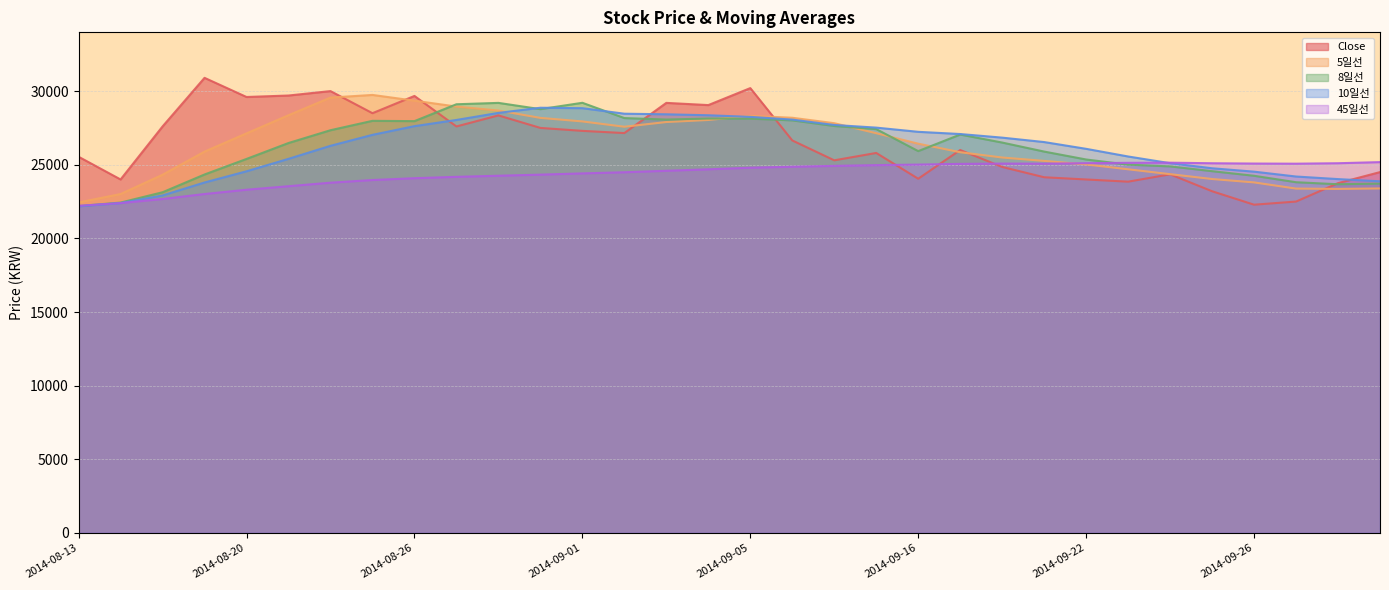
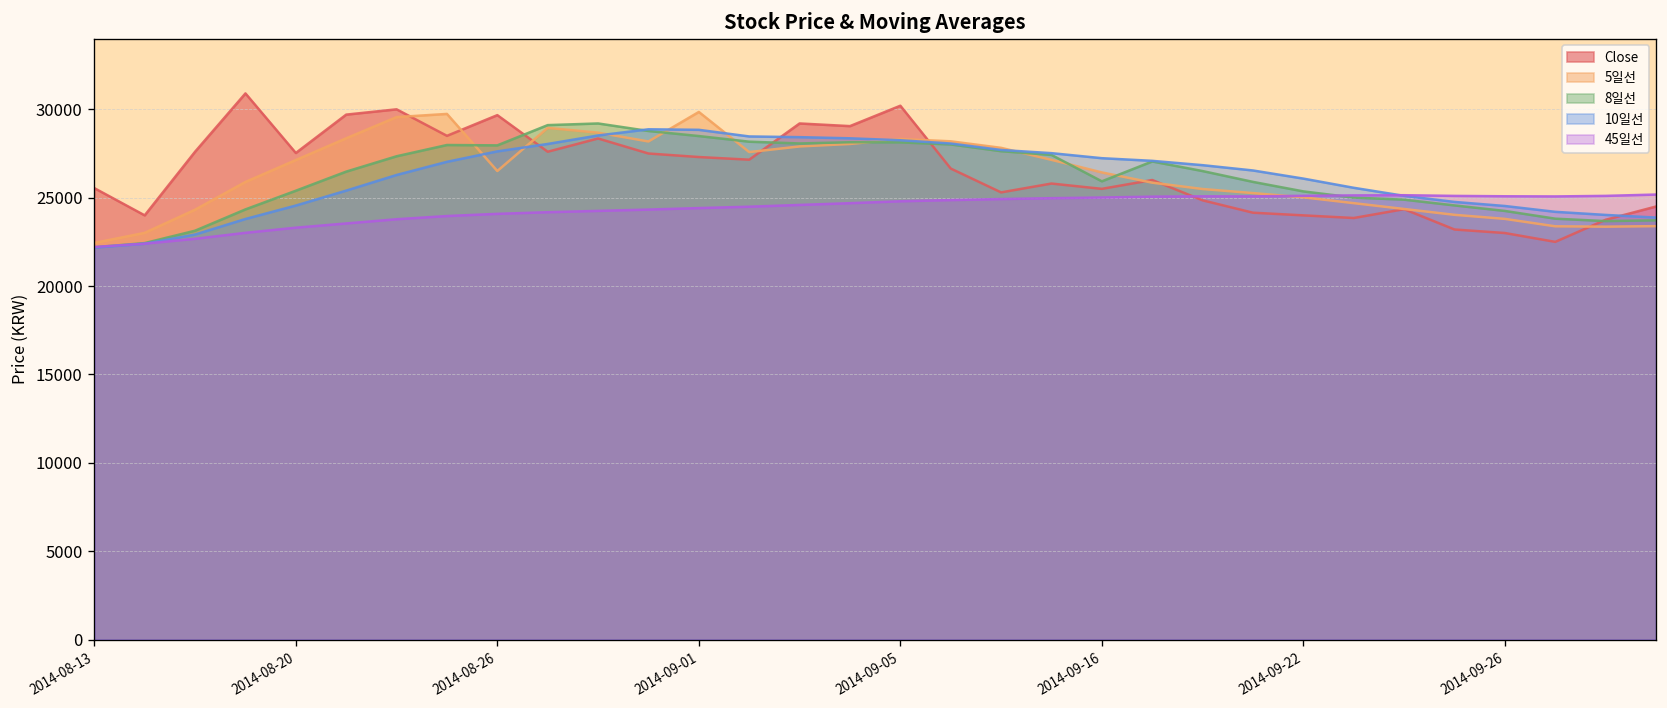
Close, 2014-08-20: 29600 -> 27500
5일선, 2014-08-26: 29400 -> 26500
5일선, 2014-09-01: 27900 -> 29900
8일선, 2014-09-01: 29200 -> 28500
Close, 2014-09-16: 24000 -> 25500
Close, 2014-09-26: 22300 -> 23000
